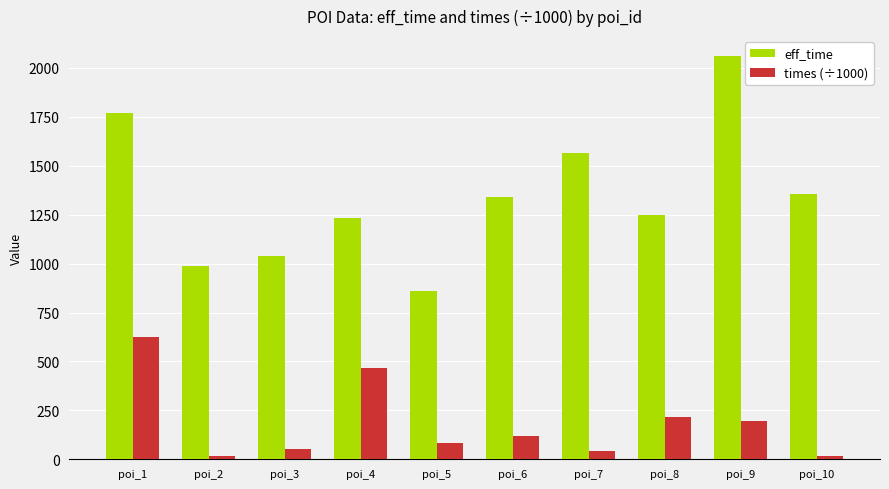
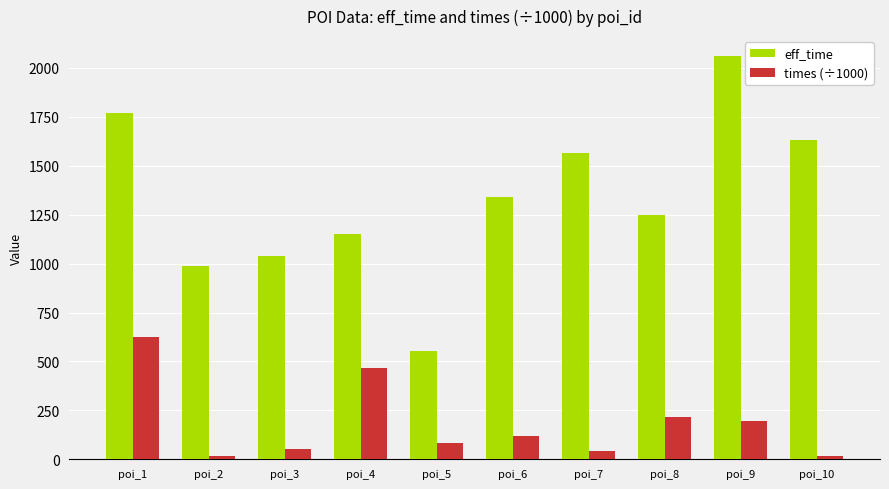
eff_time, poi_4: 1230 -> 1150
eff_time, poi_5: 860 -> 550
eff_time, poi_10: 1360 -> 1630
